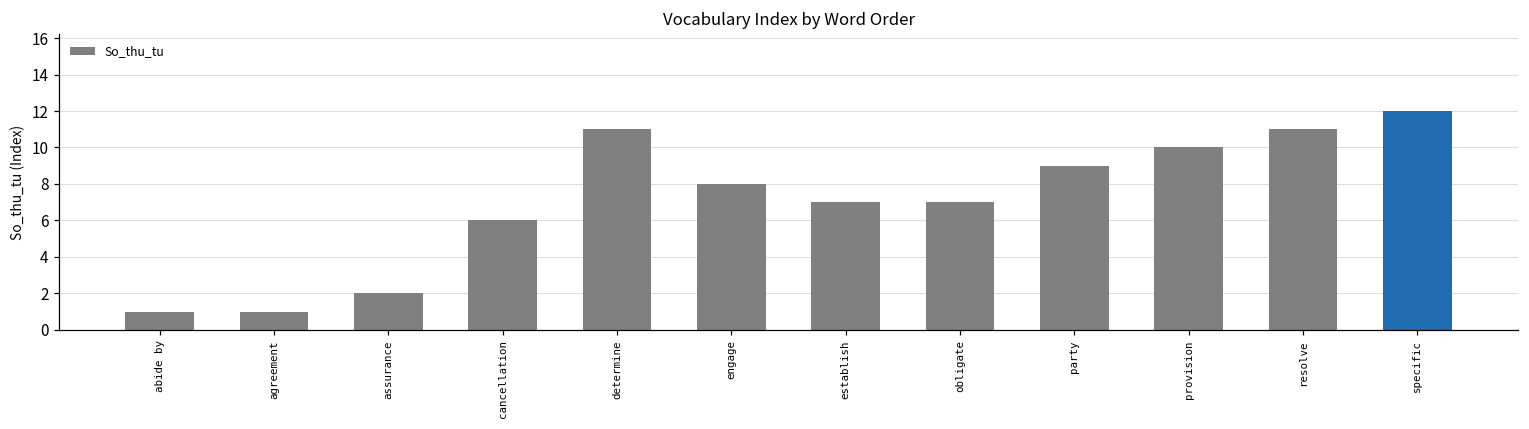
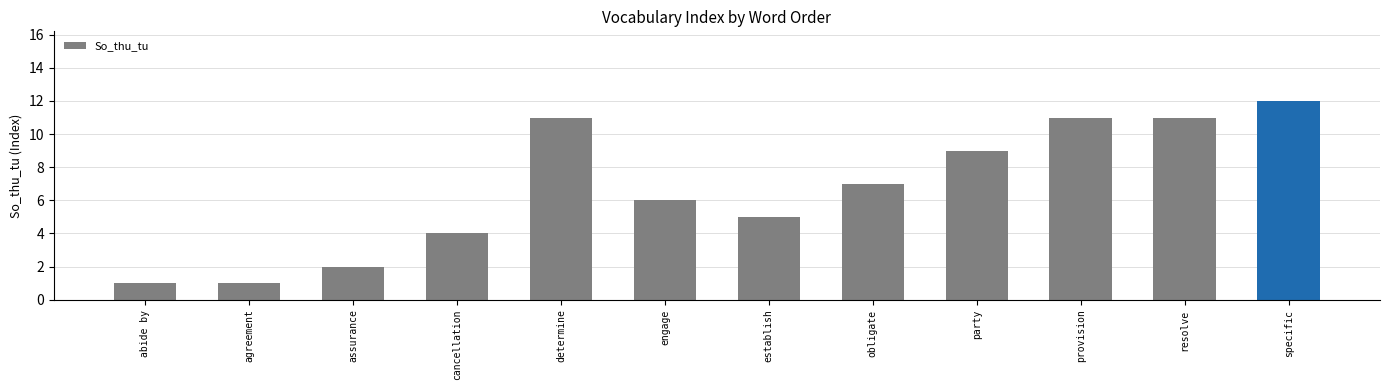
cancellation: 6 -> 4
engage: 8 -> 6
establish: 7 -> 5
provision: 10 -> 11
